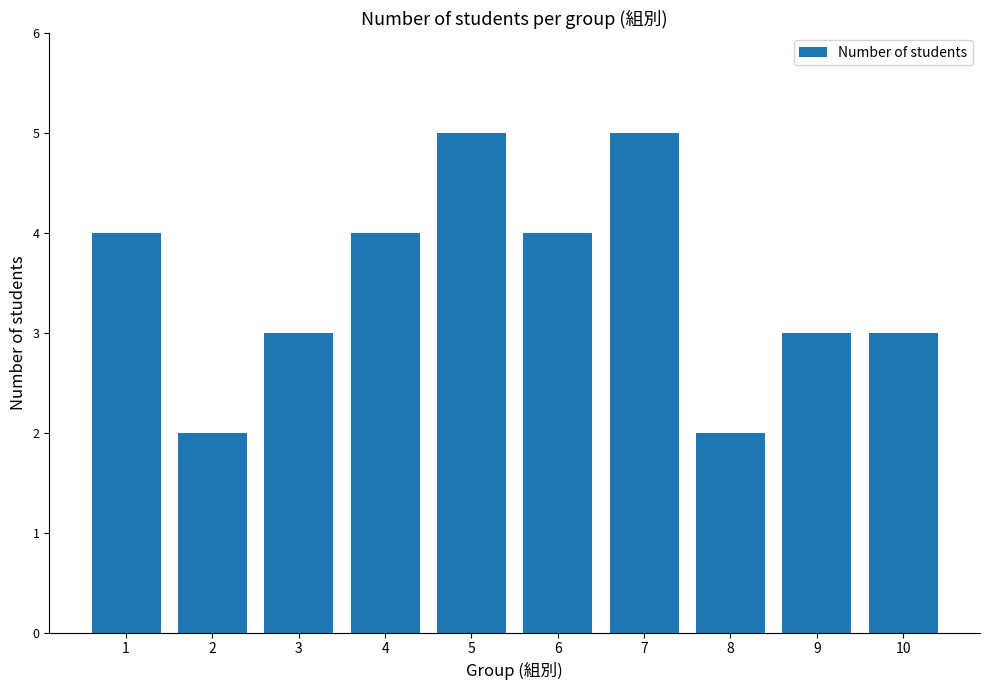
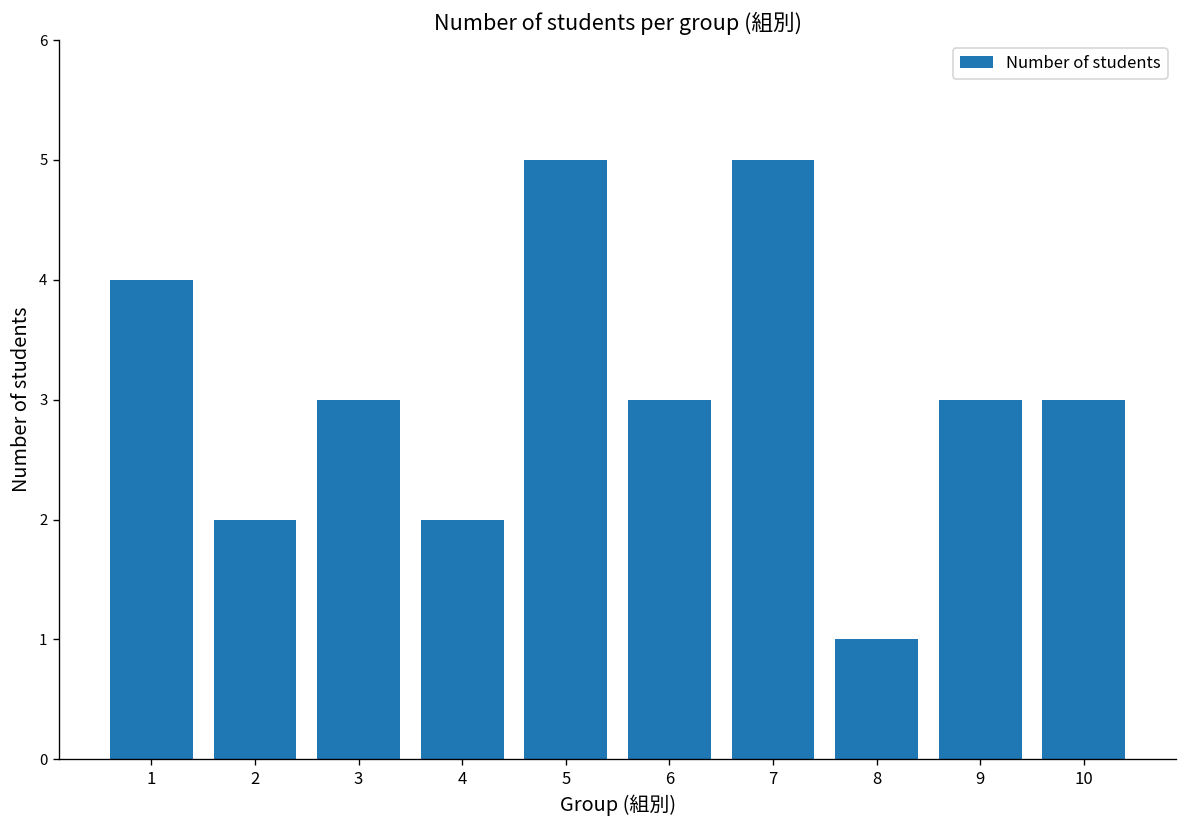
4: 4 -> 2
6: 4 -> 3
8: 2 -> 1
